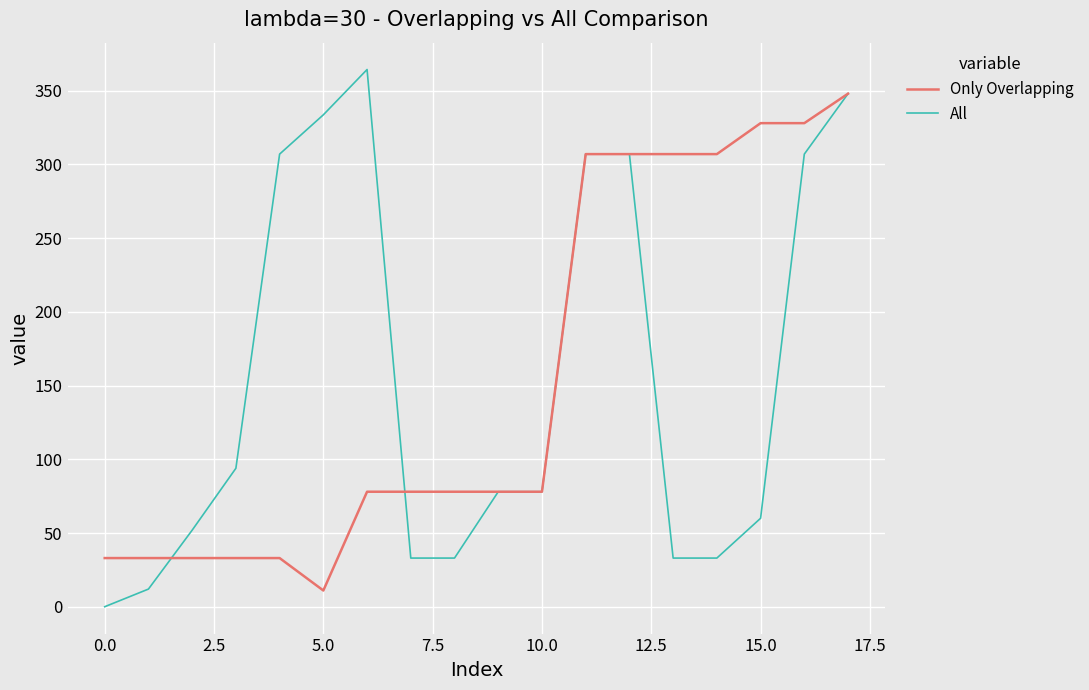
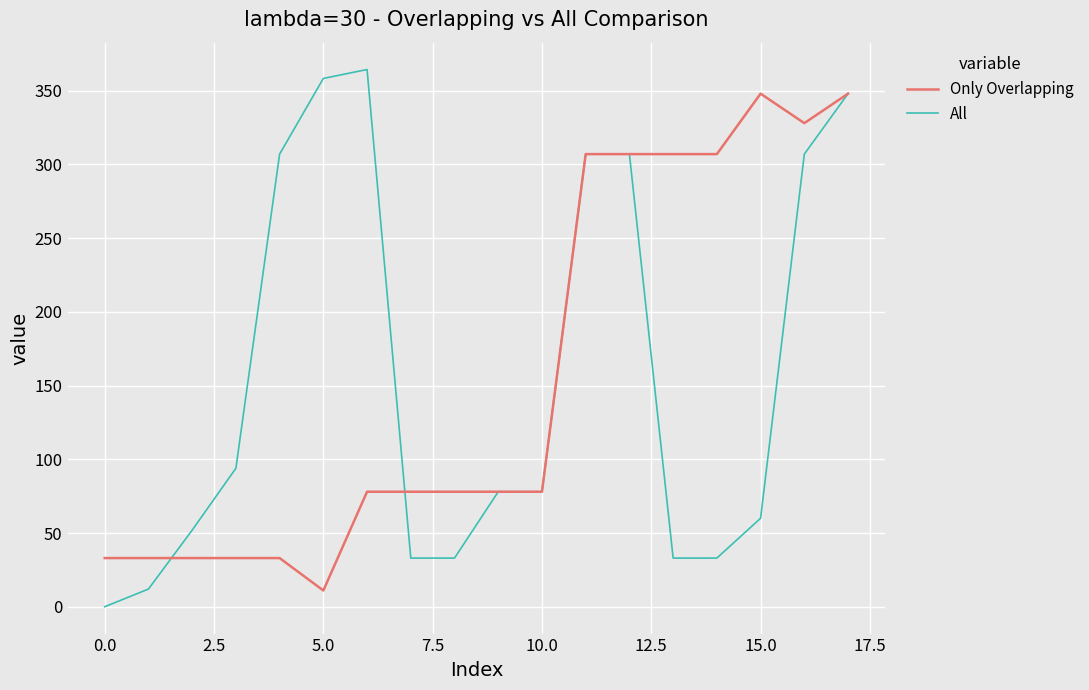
All, 5.0: 334 -> 358
Only Overlapping, 15.0: 328 -> 348
